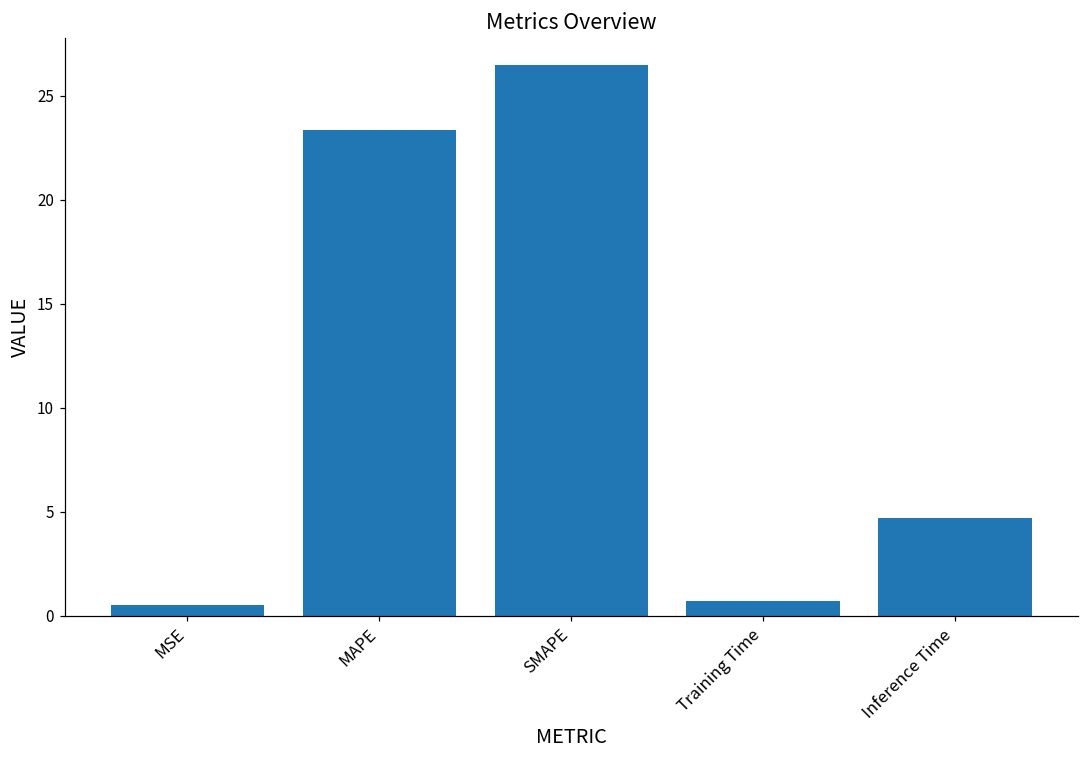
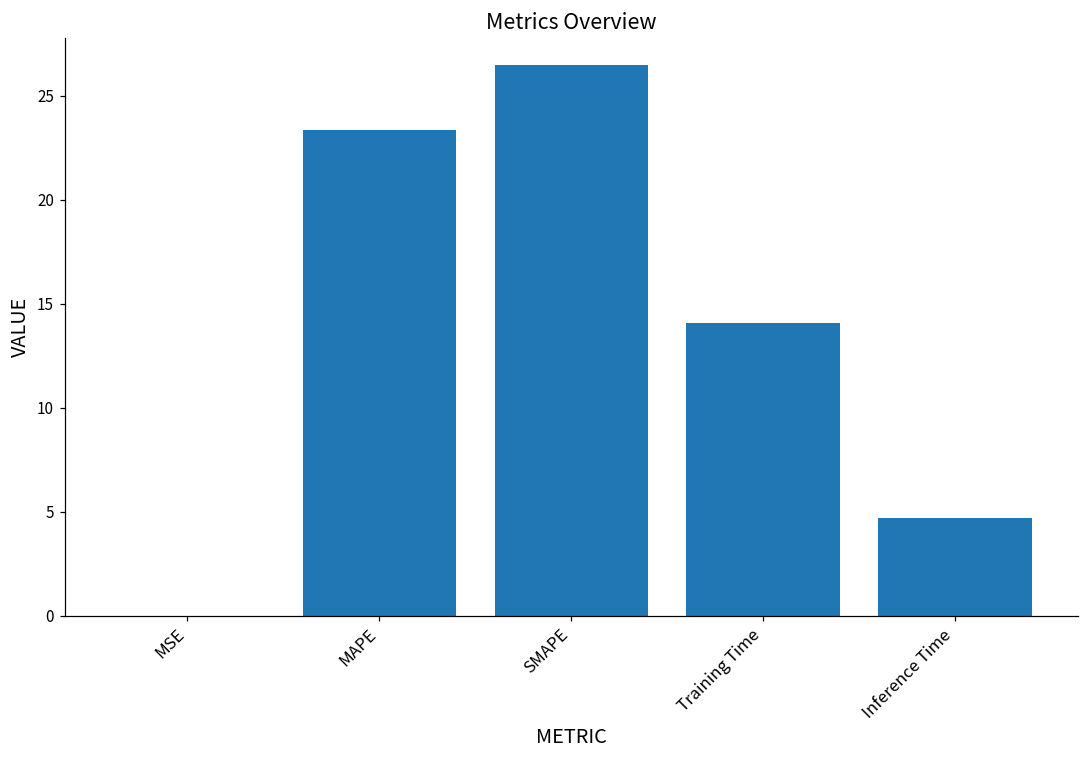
MSE: 0.5 -> 0.0
Training Time: 0.7 -> 14.1
